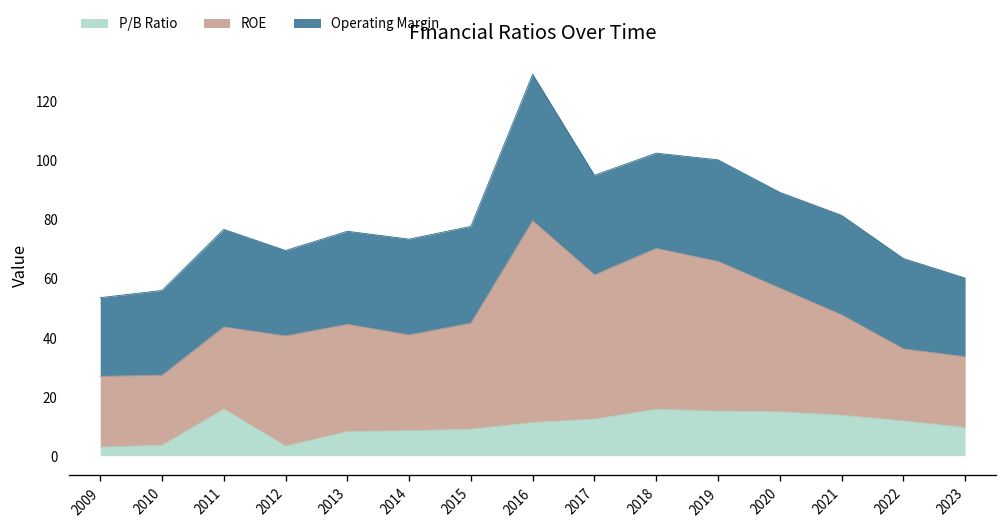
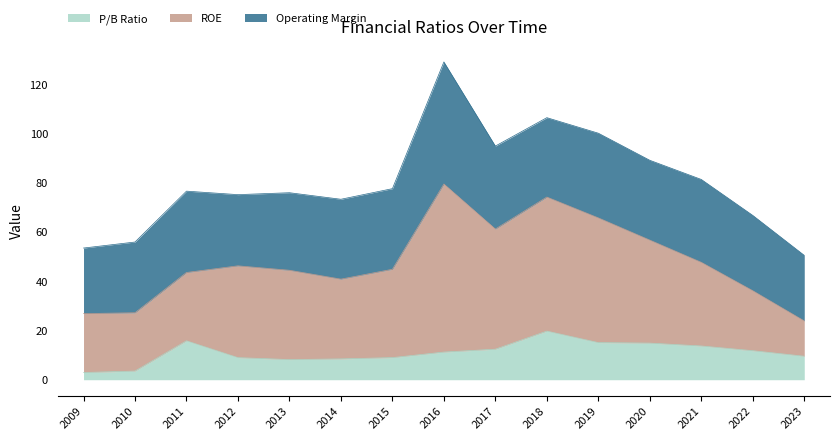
P/B Ratio, 2012: 3 -> 9
P/B Ratio, 2018: 16 -> 20
ROE, 2023: 24 -> 14
